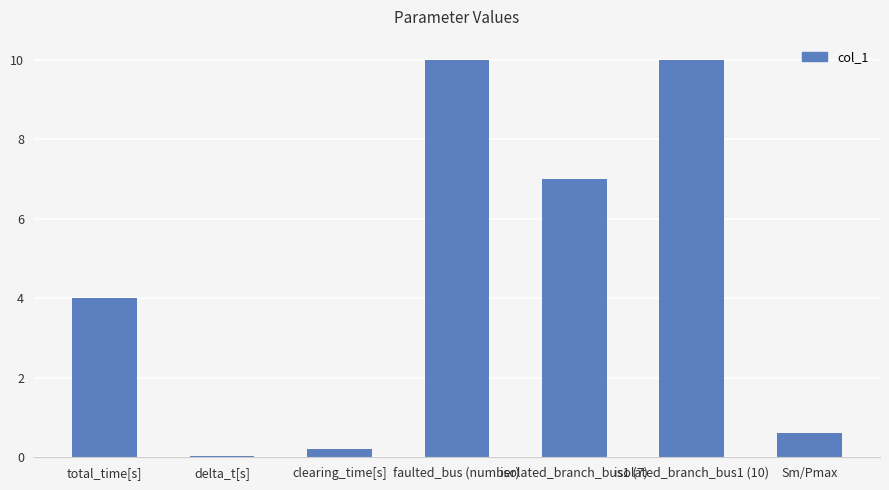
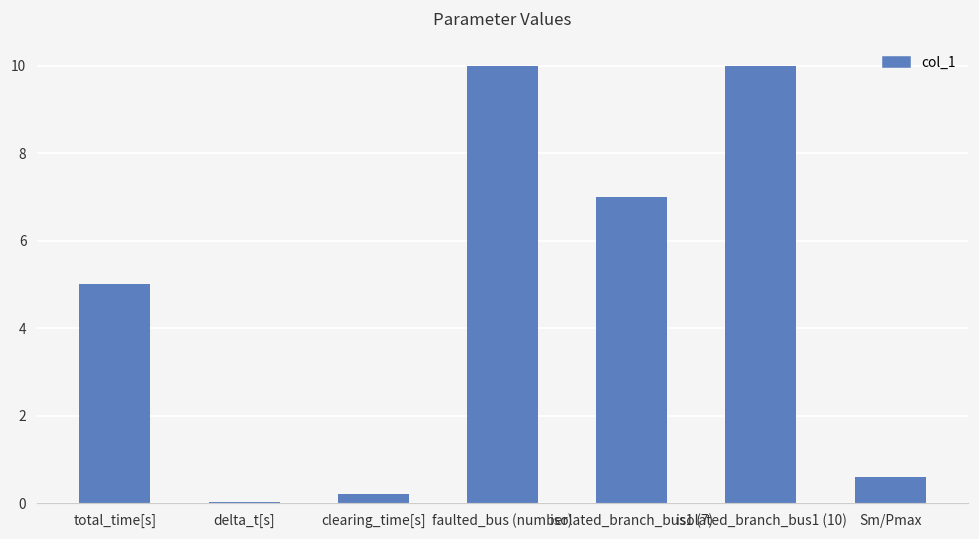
total_time[s]: 4 -> 5
